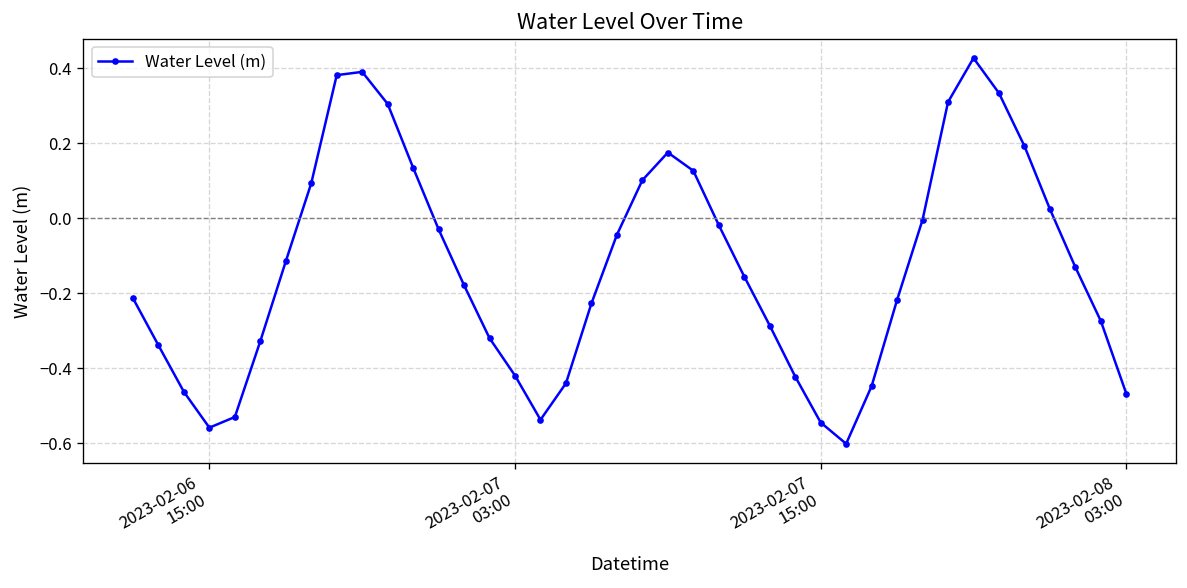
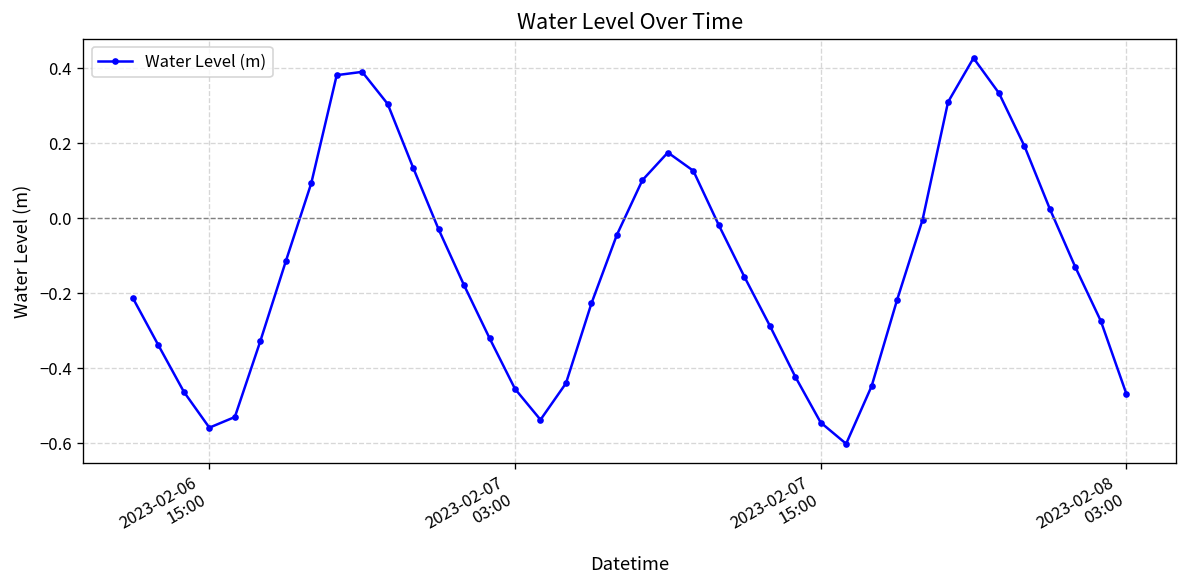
2023-02-07 03:00: -0.42 -> -0.45
